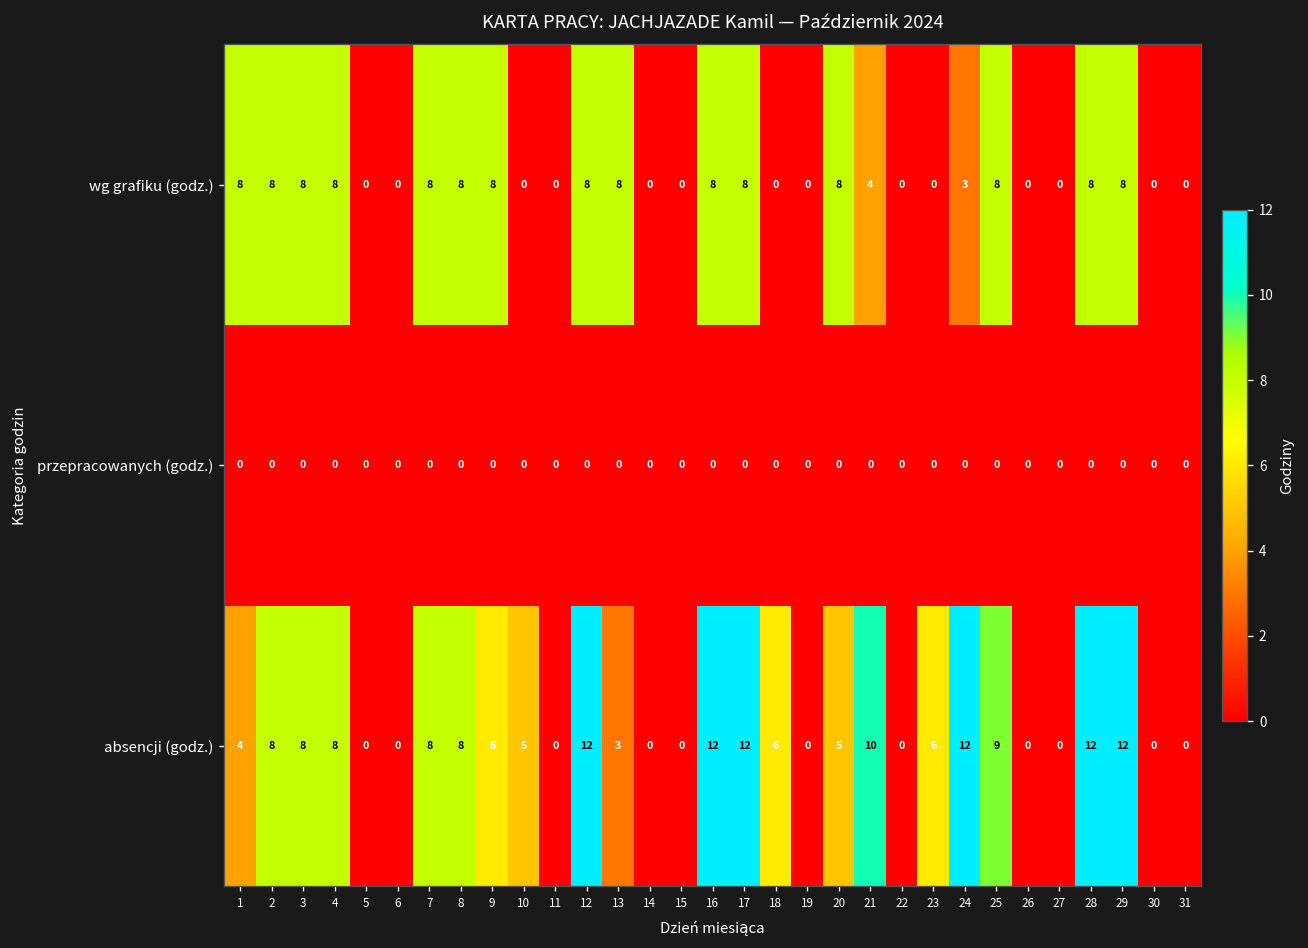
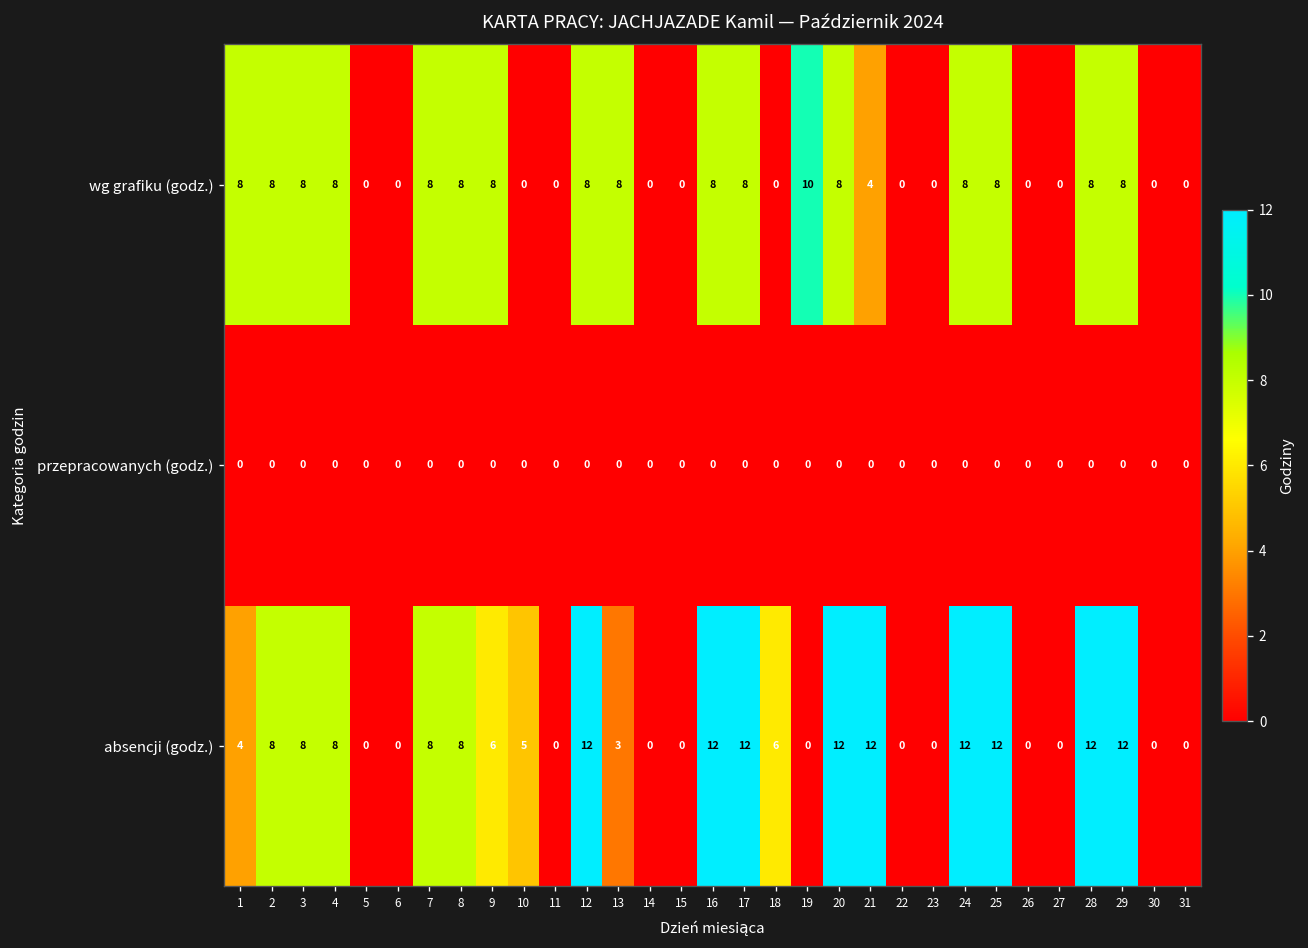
wg grafiku (godz.), 19: 0 -> 10
wg grafiku (godz.), 24: 3 -> 8
absencji (godz.), 20: 5 -> 12
absencji (godz.), 21: 10 -> 12
absencji (godz.), 23: 6 -> 0
absencji (godz.), 25: 9 -> 12
